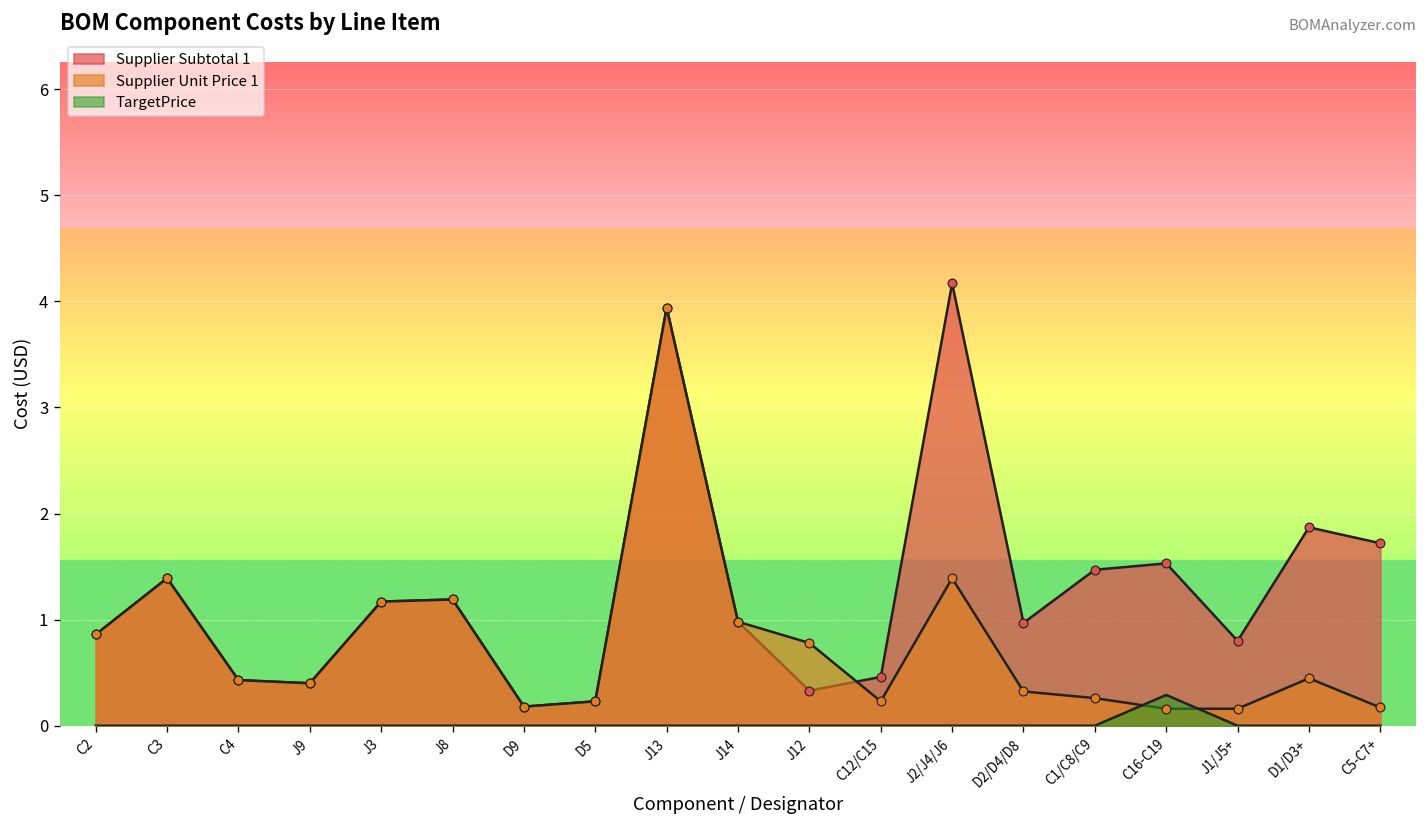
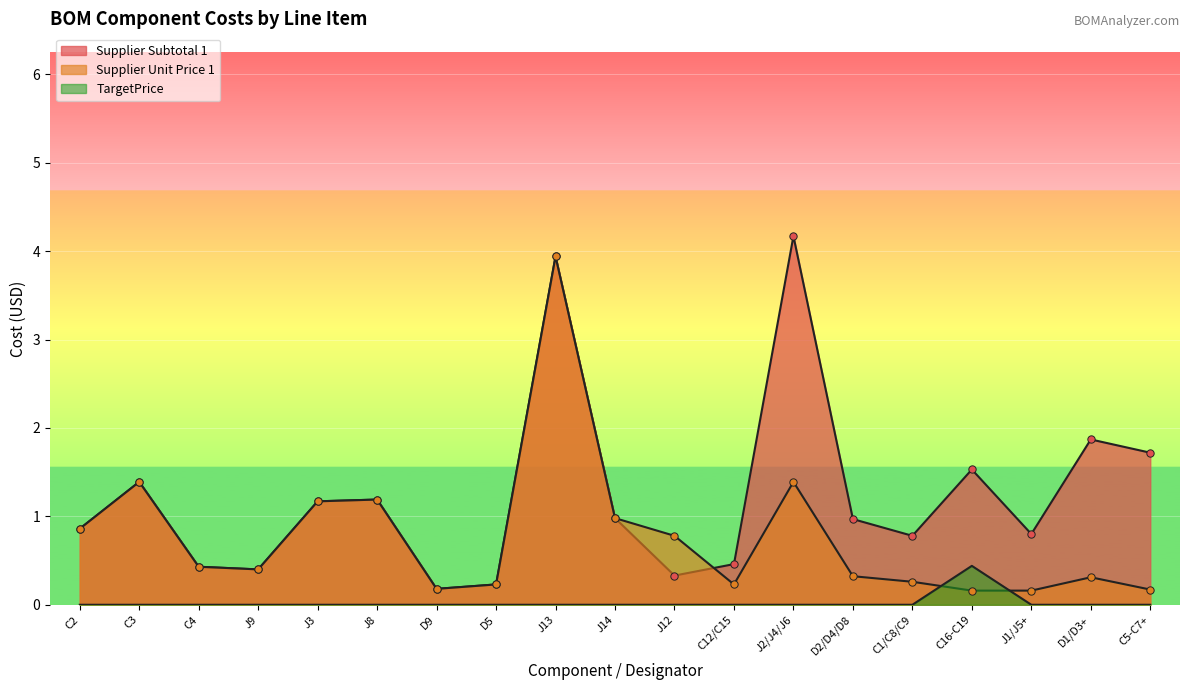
Supplier Subtotal 1, C1/C8/C9: 1.5 -> 0.8
TargetPrice, C16-C19: 0.3 -> 0.4
Supplier Unit Price 1, D1/D3+: 0.4 -> 0.3
